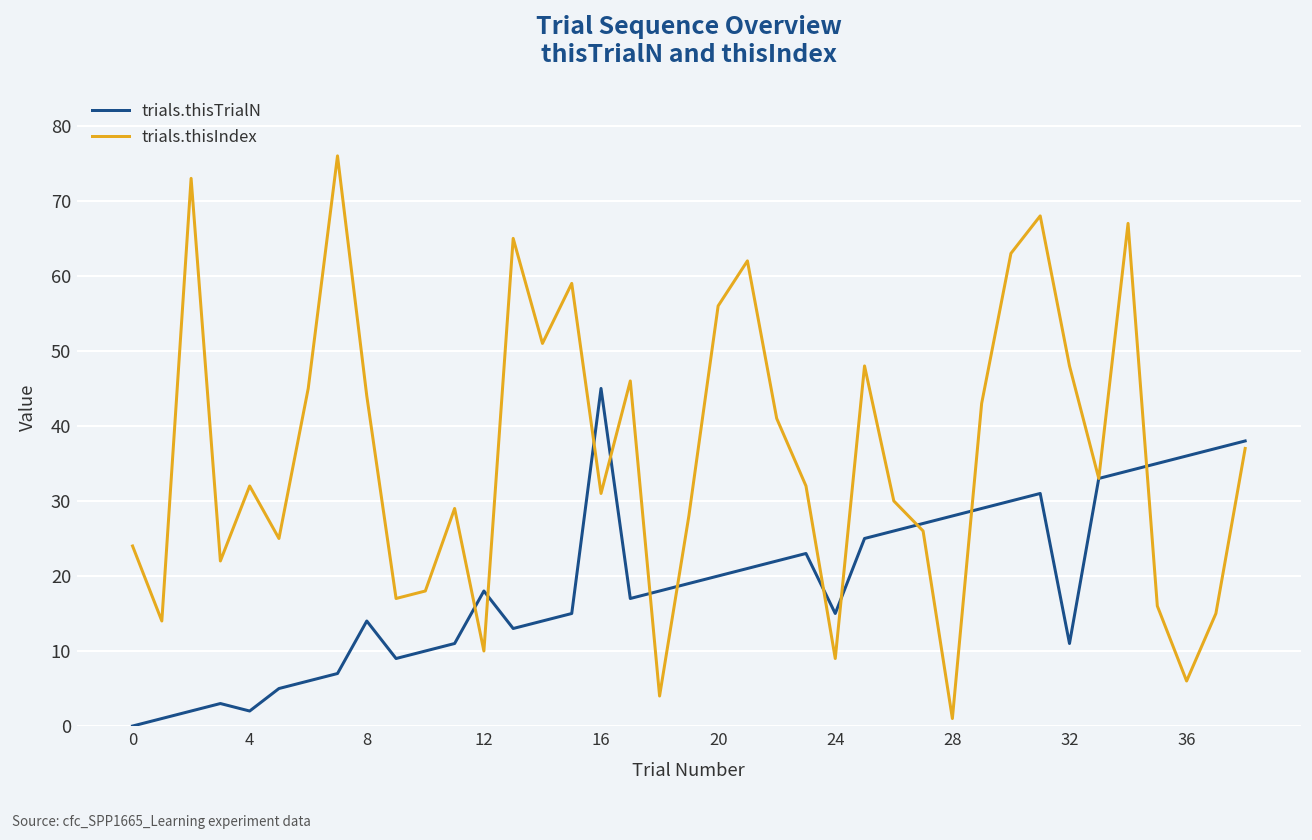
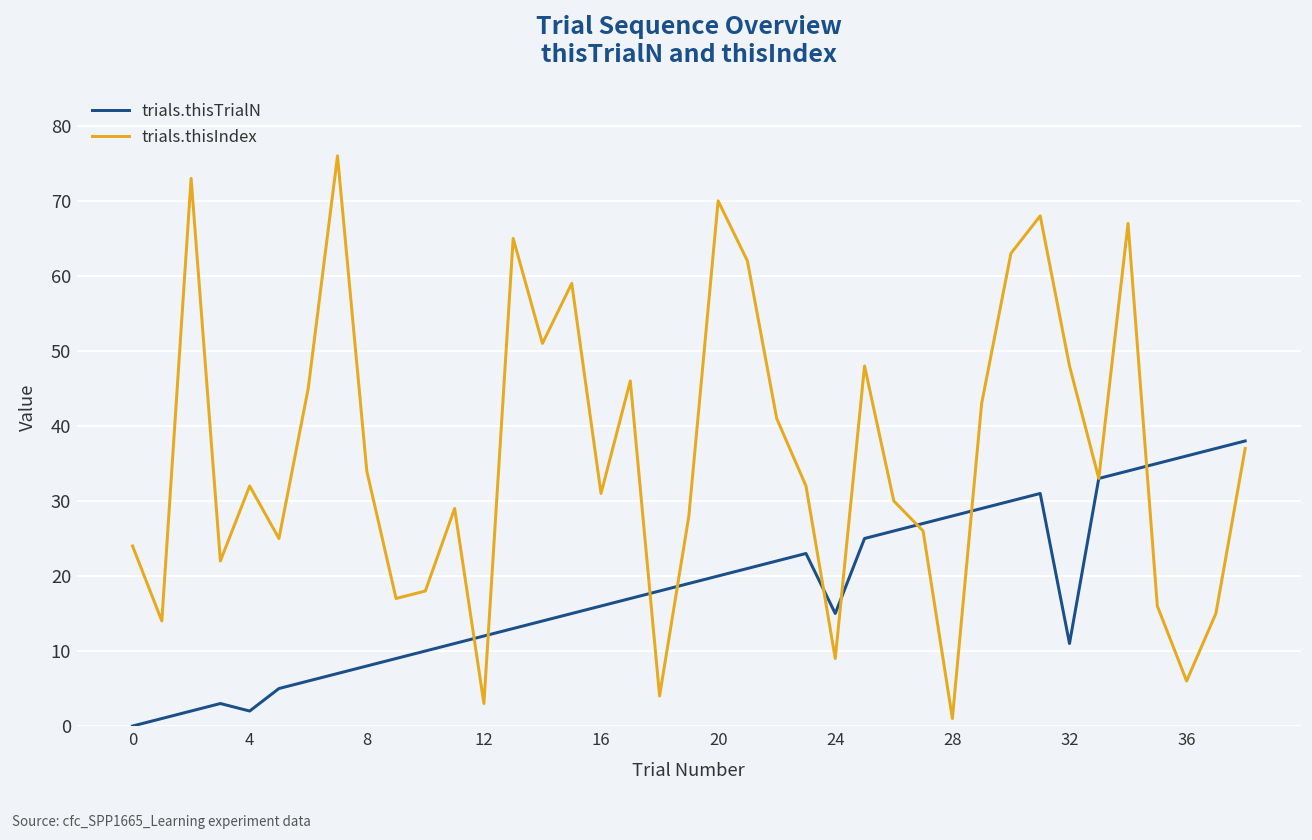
trials.thisTrialN, 8: 14 -> 8
trials.thisIndex, 8: 44 -> 34
trials.thisTrialN, 12: 18 -> 12
trials.thisIndex, 12: 10 -> 3
trials.thisTrialN, 16: 45 -> 16
trials.thisIndex, 20: 56 -> 70
